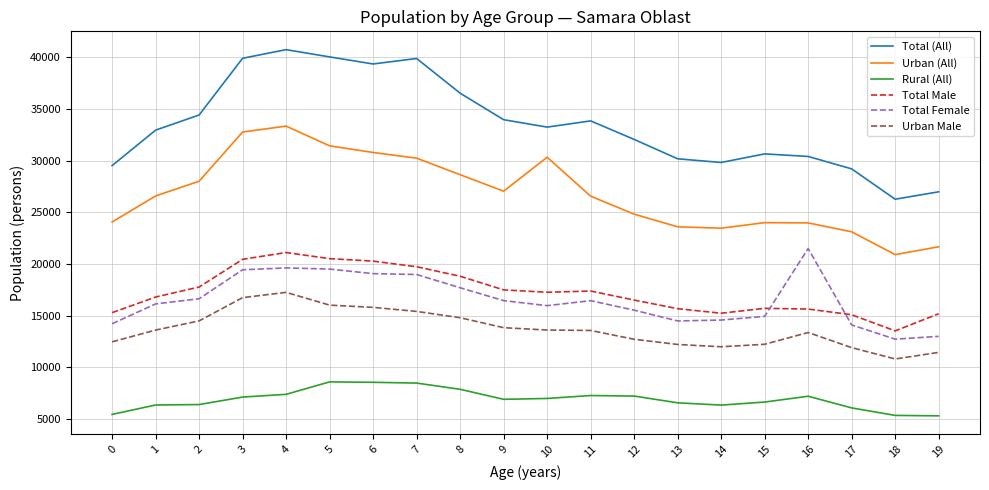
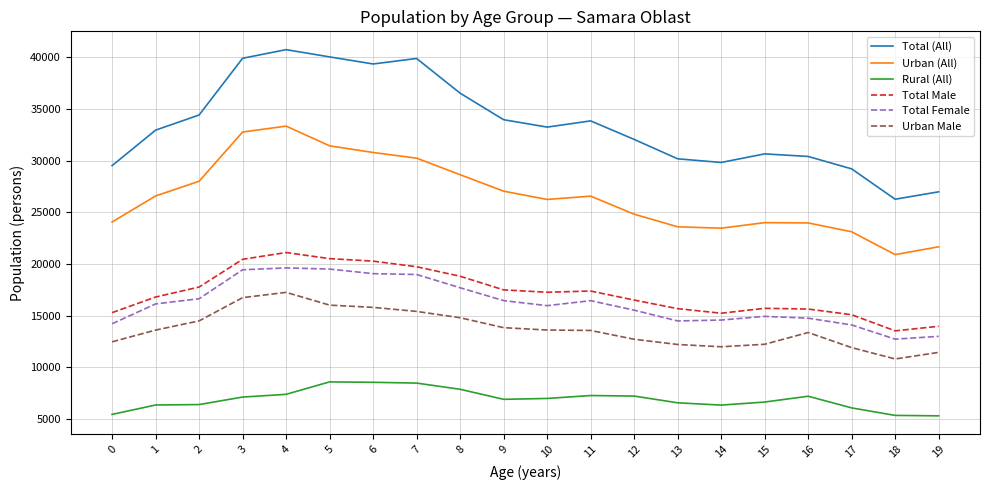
Urban (All), 10: 30300 -> 26300
Total Female, 16: 21500 -> 14800
Total Male, 19: 15200 -> 14000
